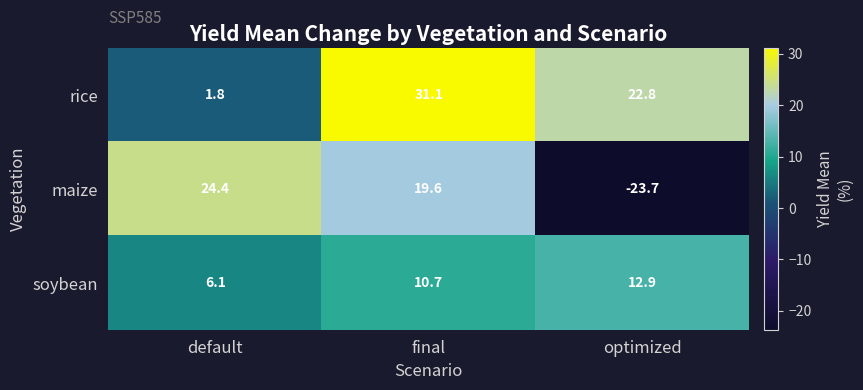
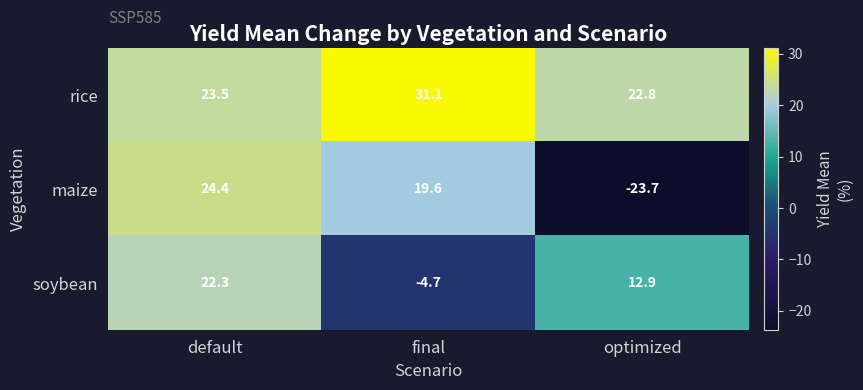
rice, default: 1.8 -> 23.5
soybean, default: 6.1 -> 22.3
soybean, final: 10.7 -> -4.7
